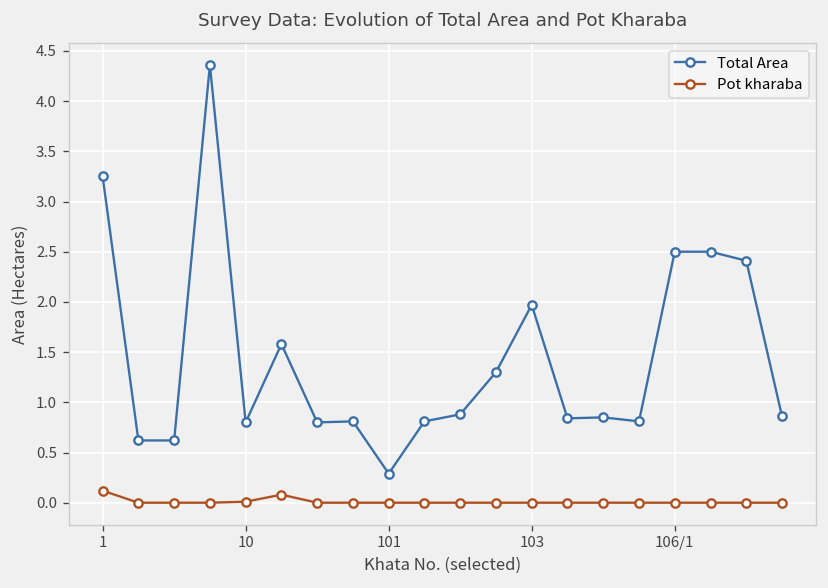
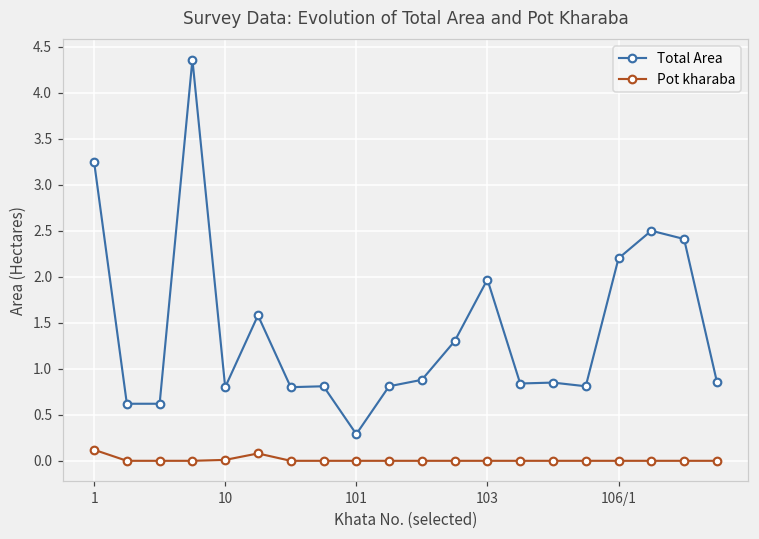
Total Area, 106/1: 2.5 -> 2.2
